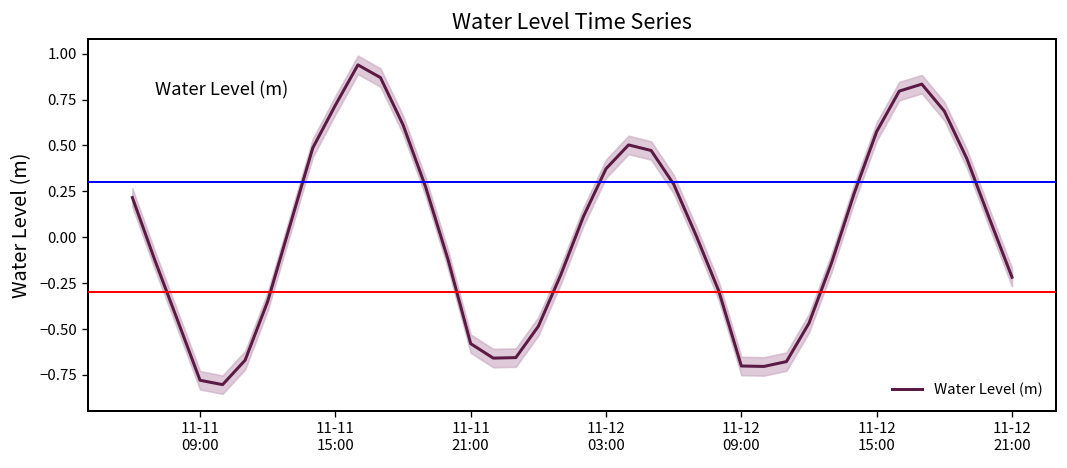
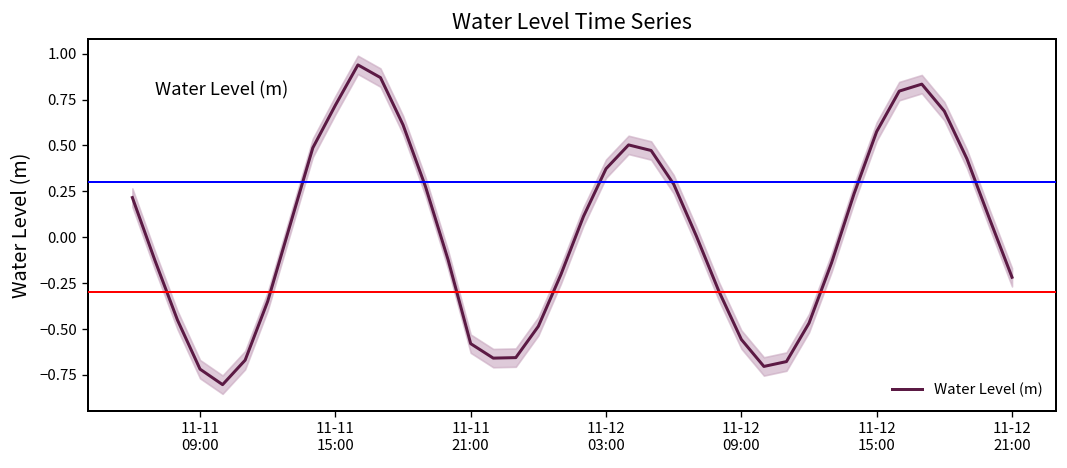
Water Level (m), 11-11 09:00: -0.78 -> -0.72
Water Level (m), 11-12 09:00: -0.70 -> -0.56
